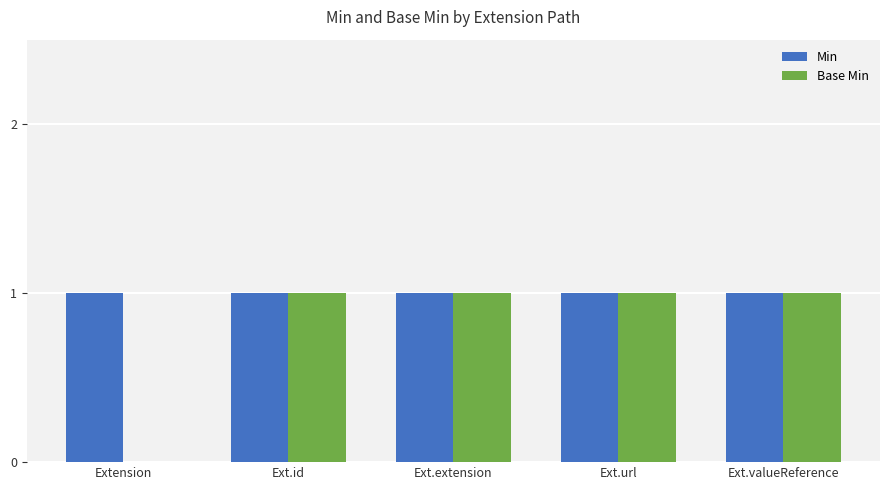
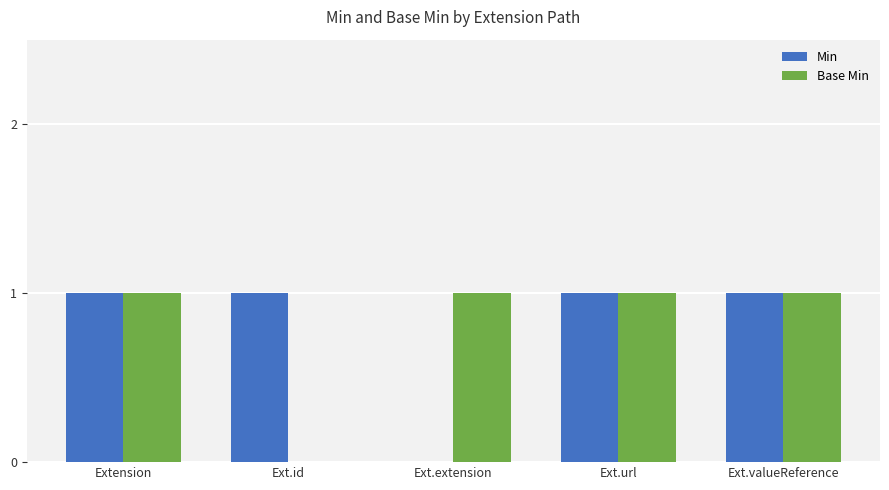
Base Min, Extension: 0 -> 1
Base Min, Ext.id: 1 -> 0
Min, Ext.extension: 1 -> 0
